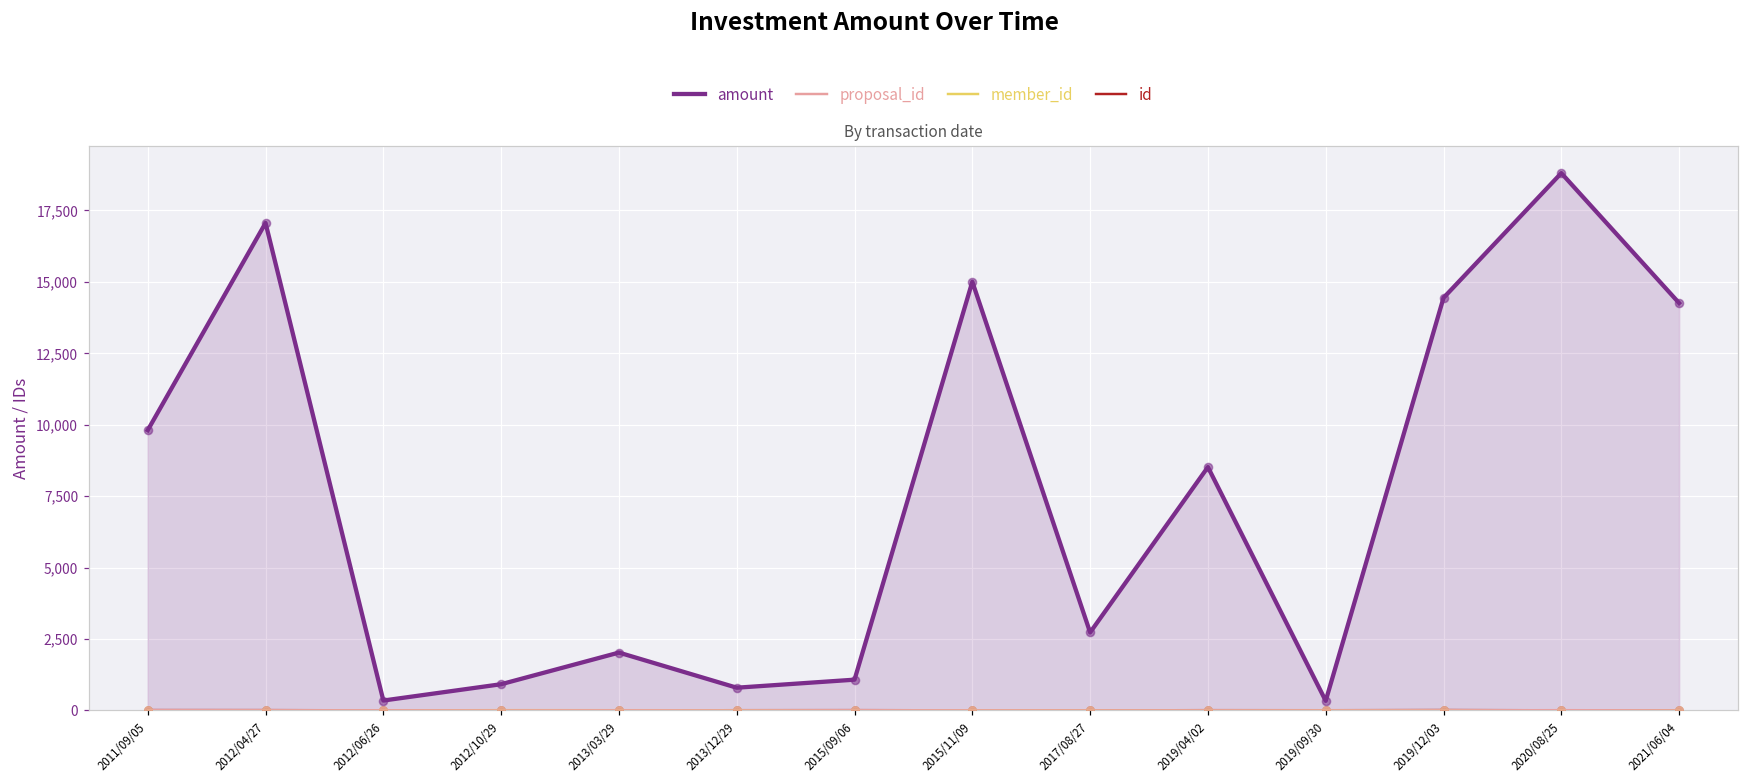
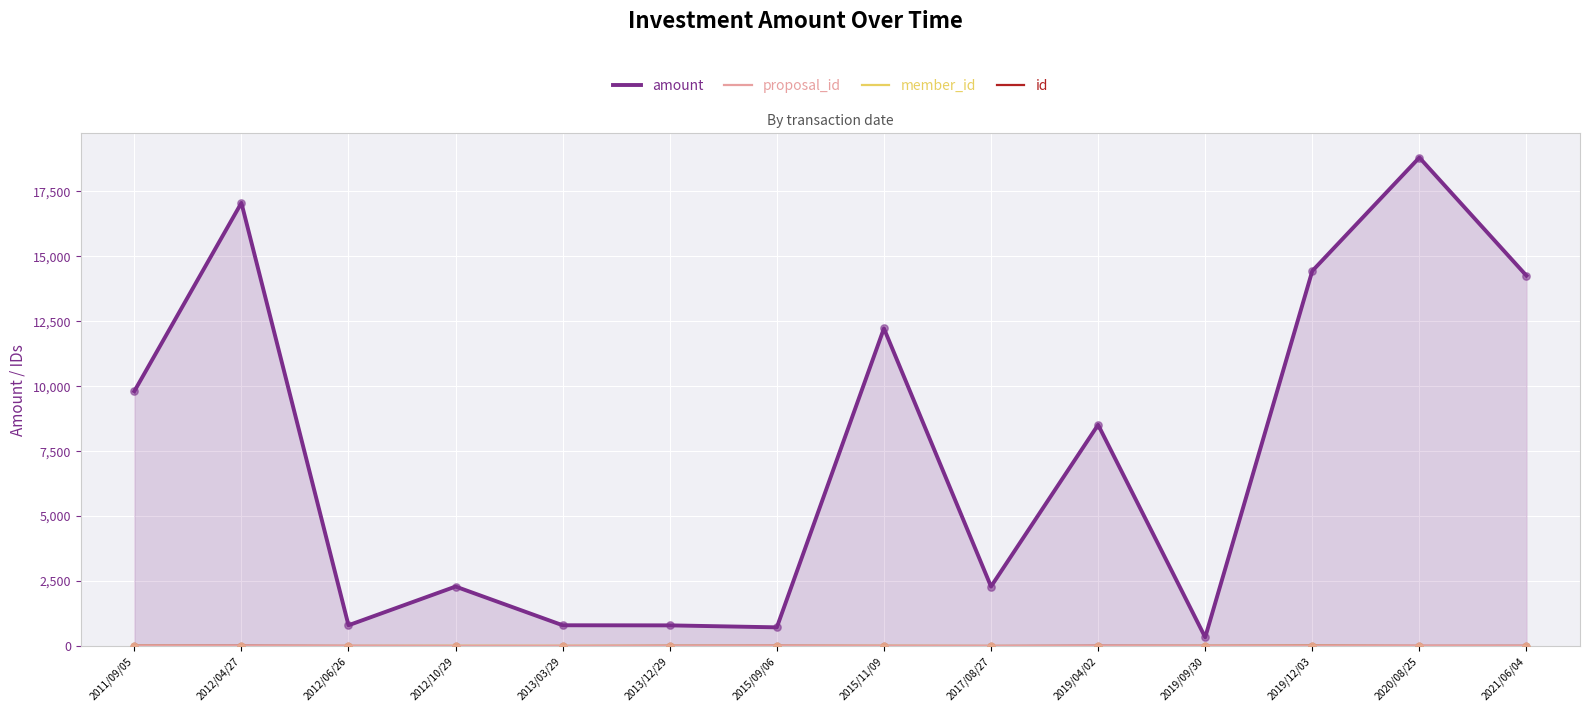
amount, 2012/06/26: 300 -> 800
amount, 2012/10/29: 900 -> 2,300
amount, 2013/03/29: 2,000 -> 800
amount, 2015/09/06: 1,100 -> 700
amount, 2015/11/09: 15,000 -> 12,200
amount, 2017/08/27: 2,700 -> 2,300
